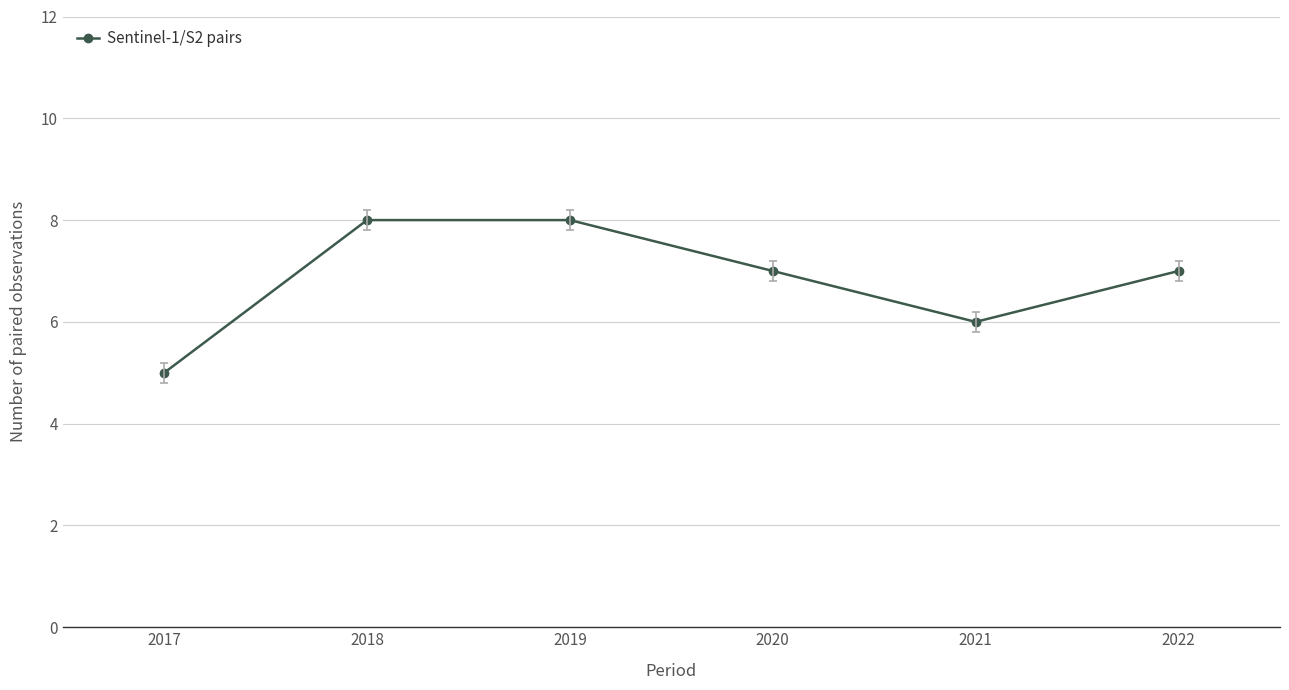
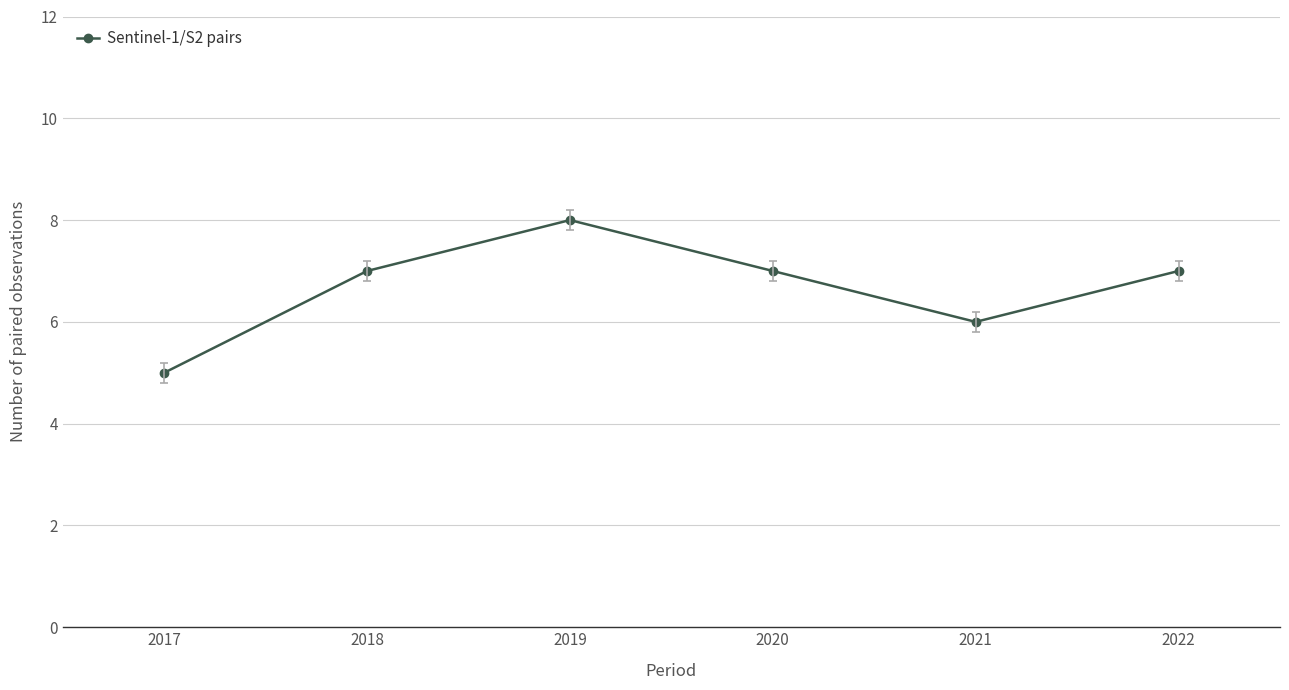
Sentinel-1/S2 pairs, 2018: 8 -> 7
